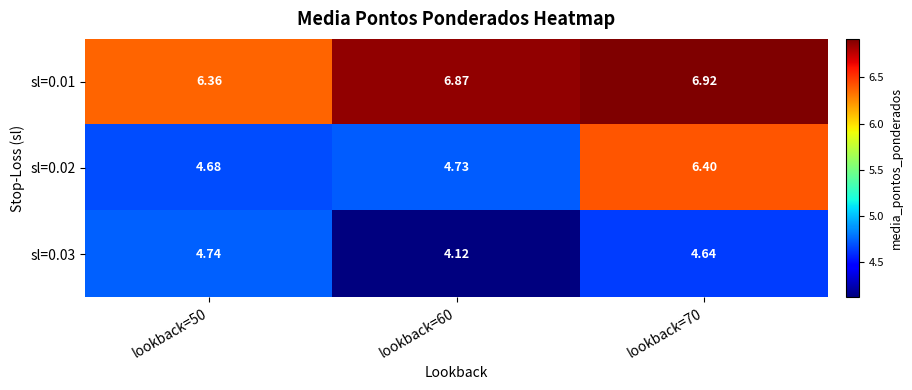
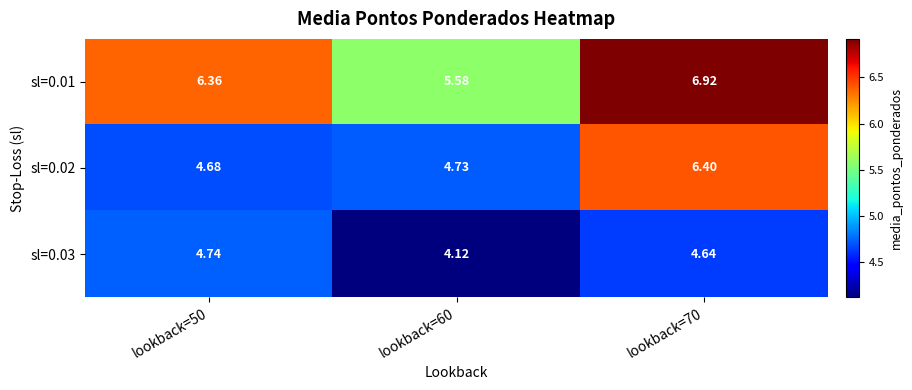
sl=0.01, lookback=60: 6.87 -> 5.58
